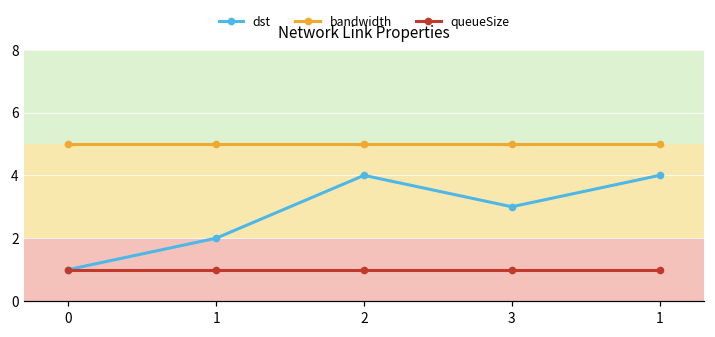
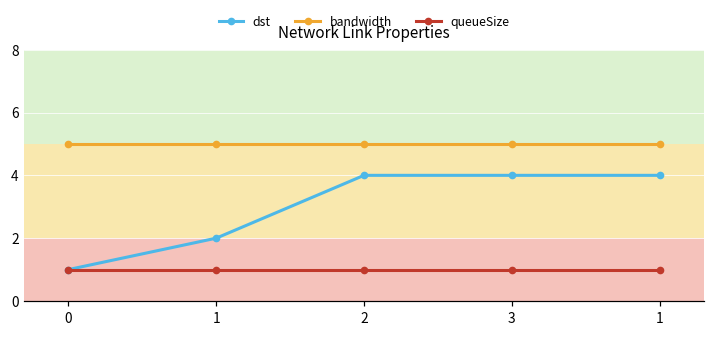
dst, 3: 3 -> 4
